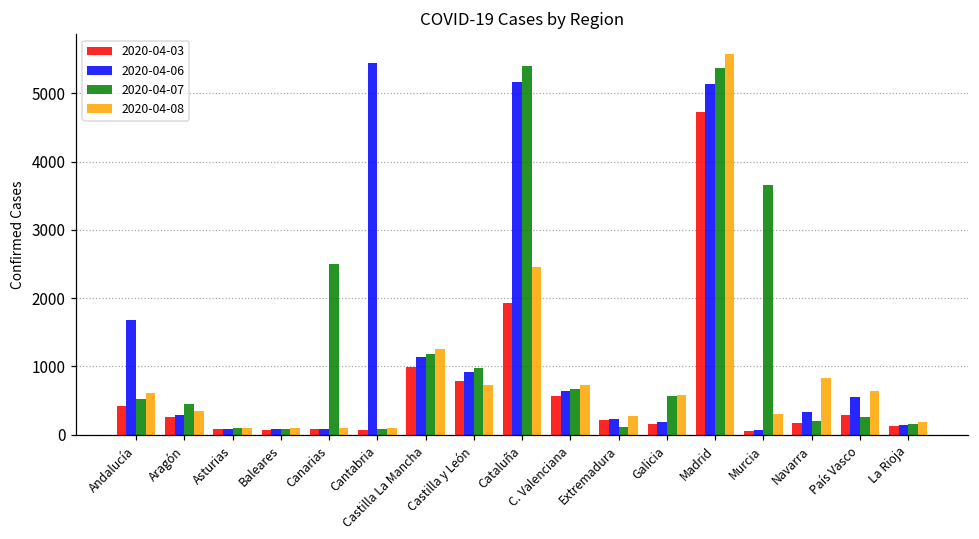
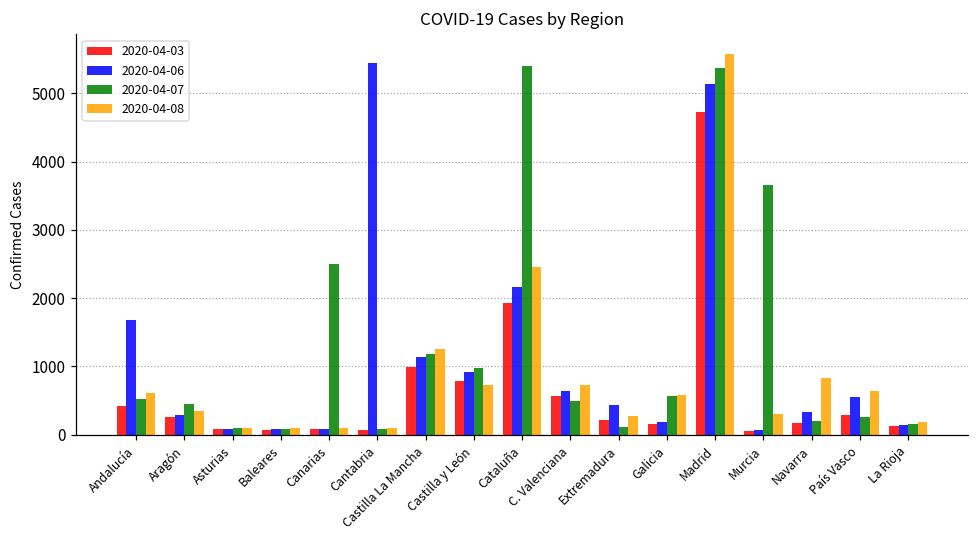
2020-04-06, Cataluña: 5200 -> 2200
2020-04-07, C. Valenciana: 700 -> 500
2020-04-06, Extremadura: 200 -> 400
